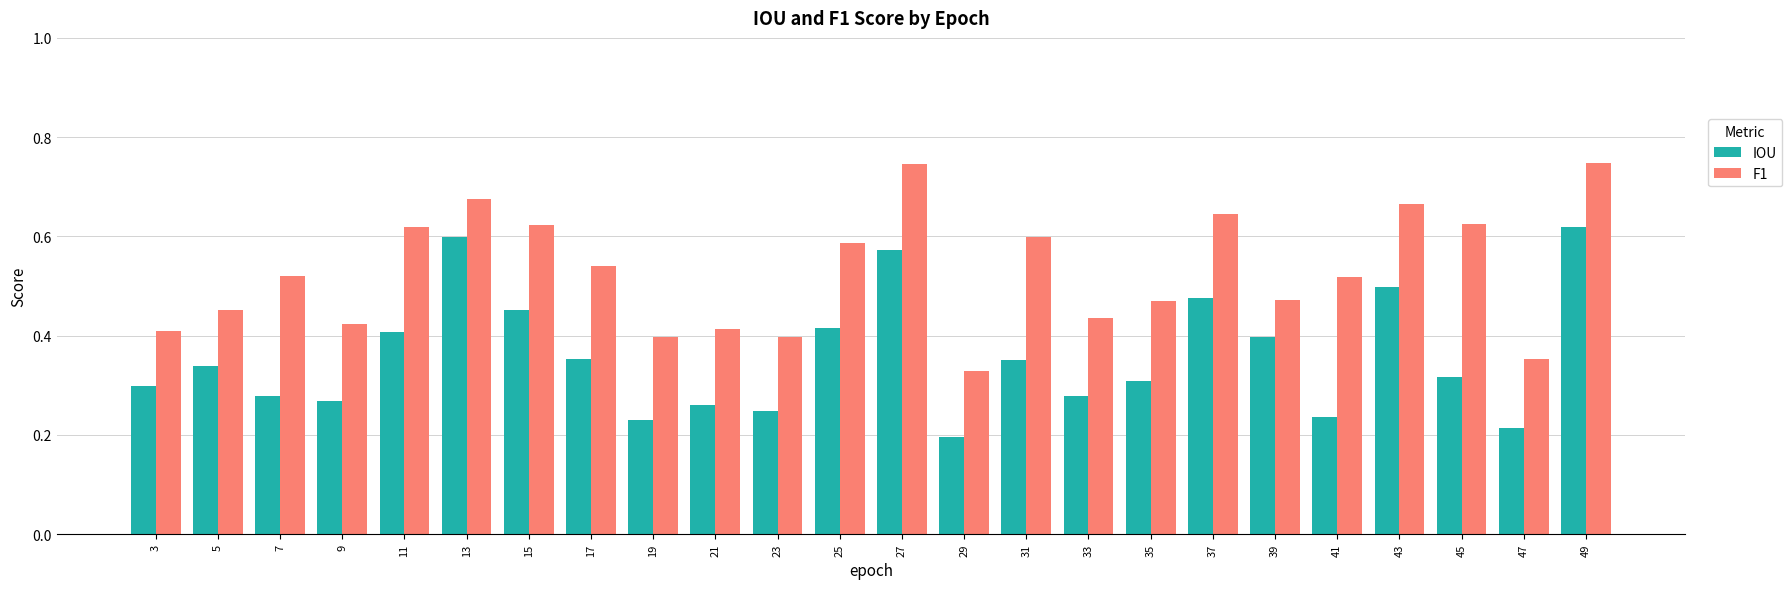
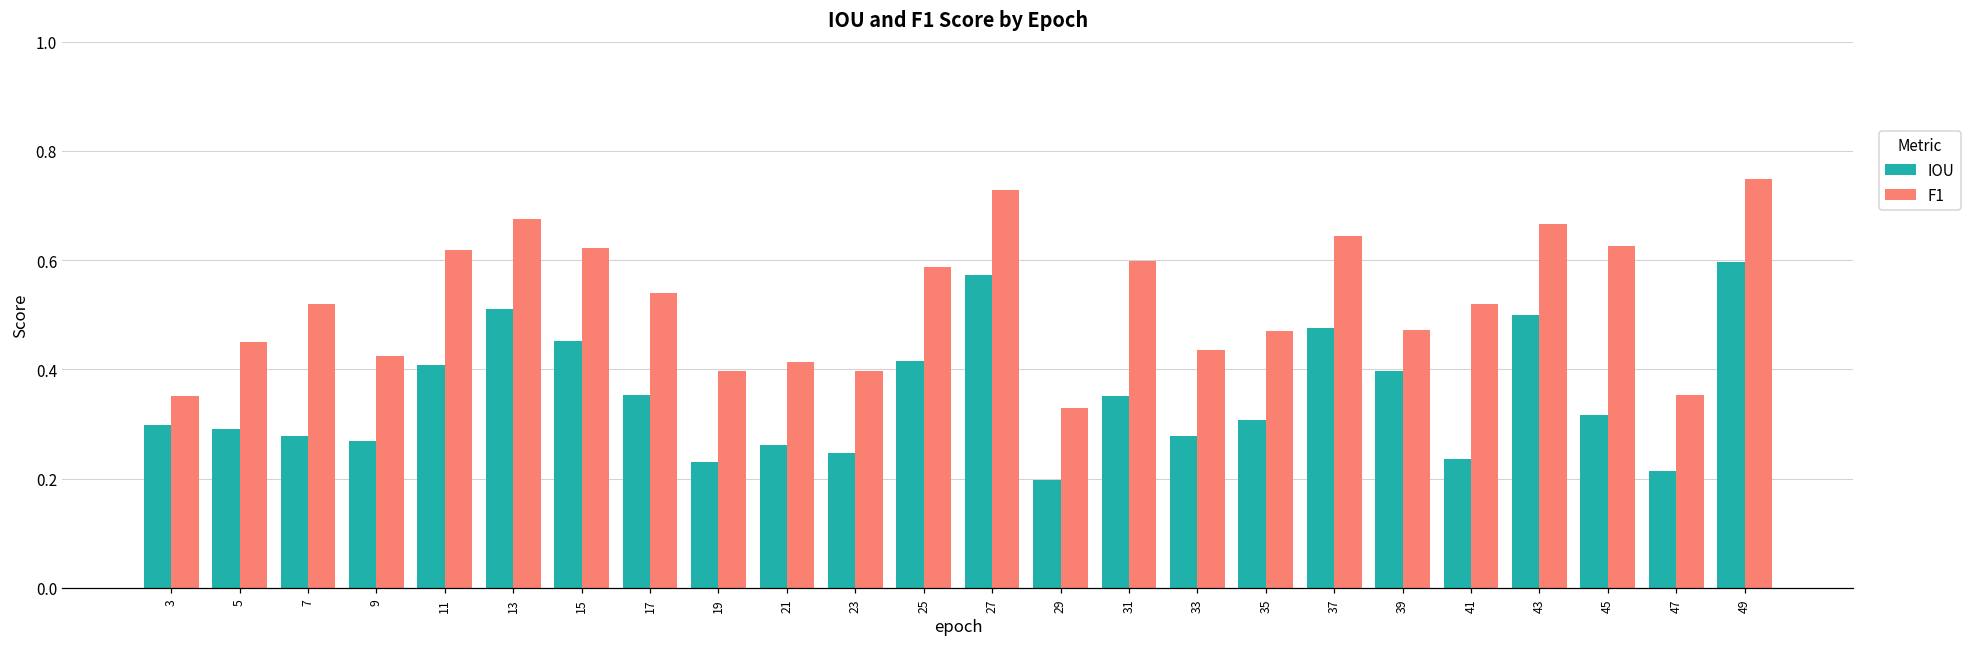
F1, 3: 0.41 -> 0.35
IOU, 5: 0.34 -> 0.29
IOU, 13: 0.60 -> 0.51
F1, 27: 0.75 -> 0.73
IOU, 49: 0.62 -> 0.60
